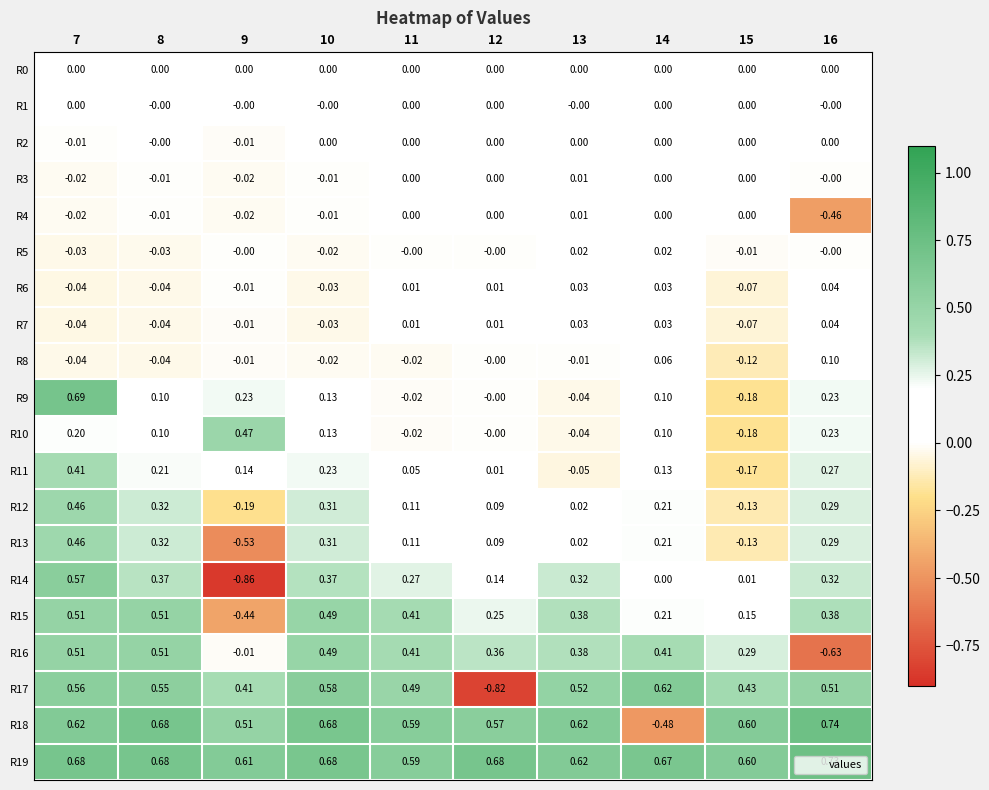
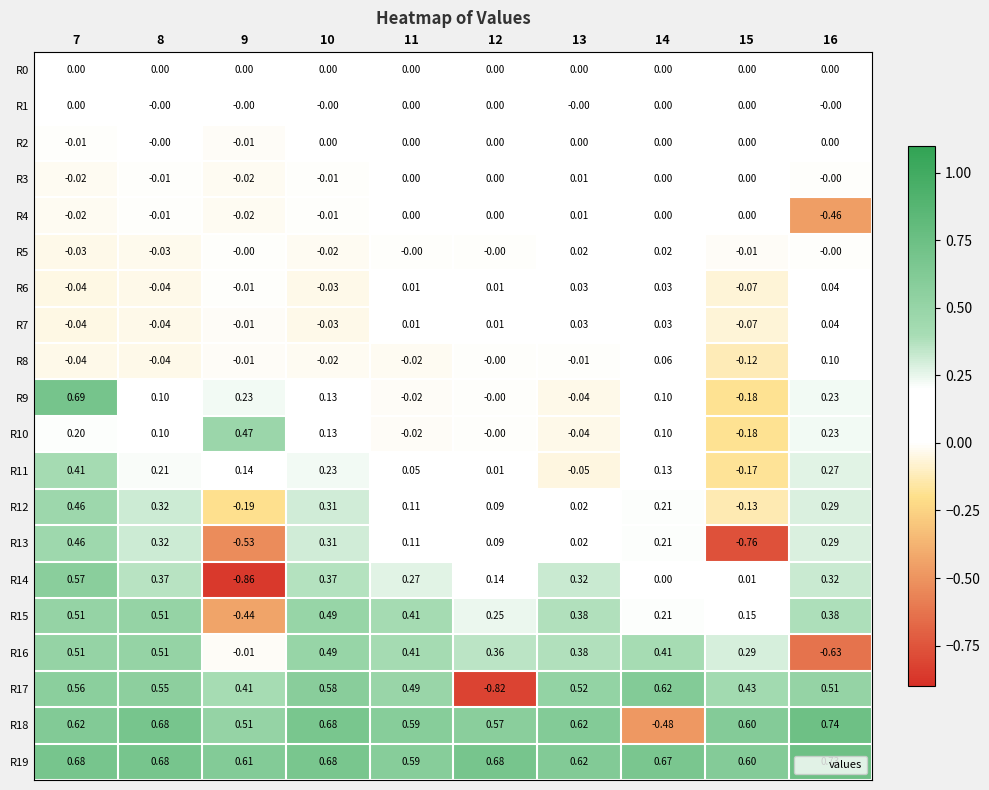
R13, 15: -0.13 -> -0.76
